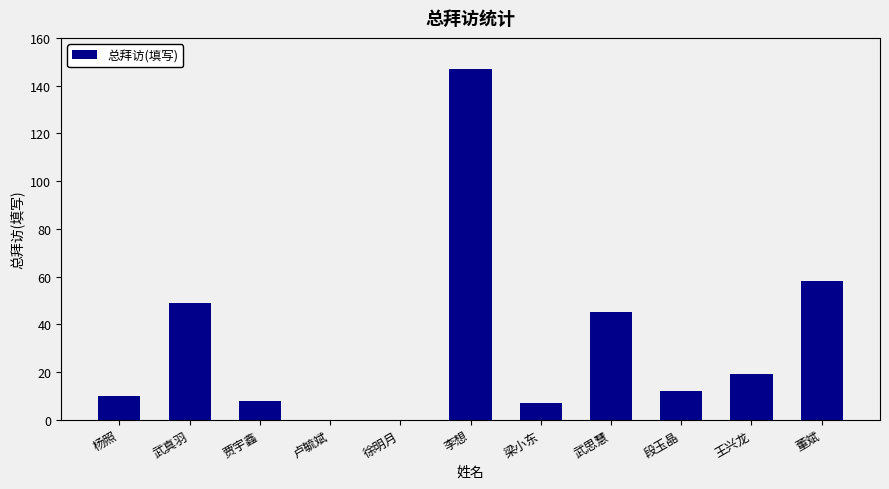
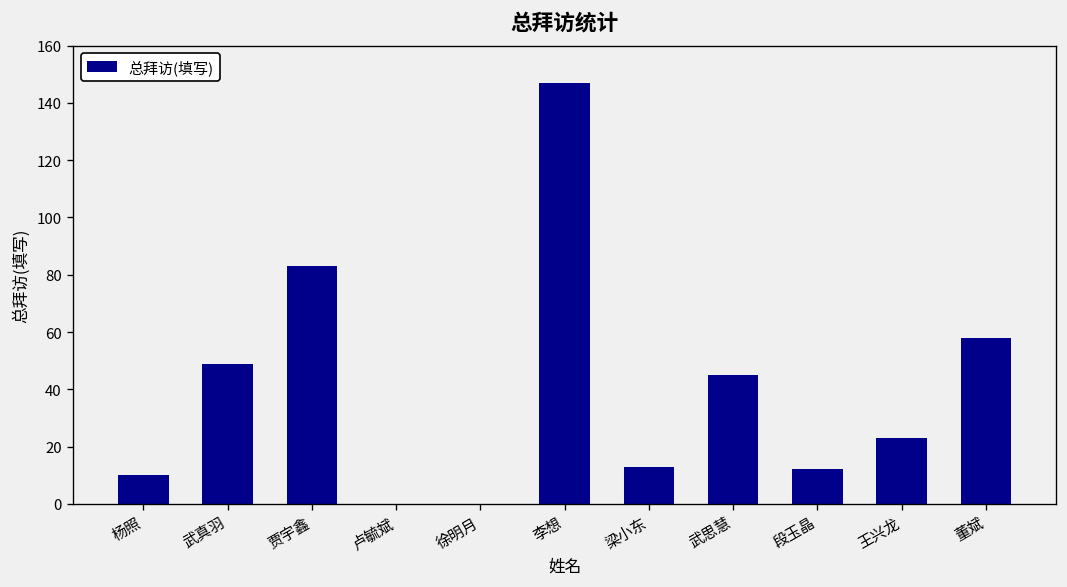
贾宇鑫: 8 -> 83
梁小东: 7 -> 13
王兴龙: 19 -> 23
